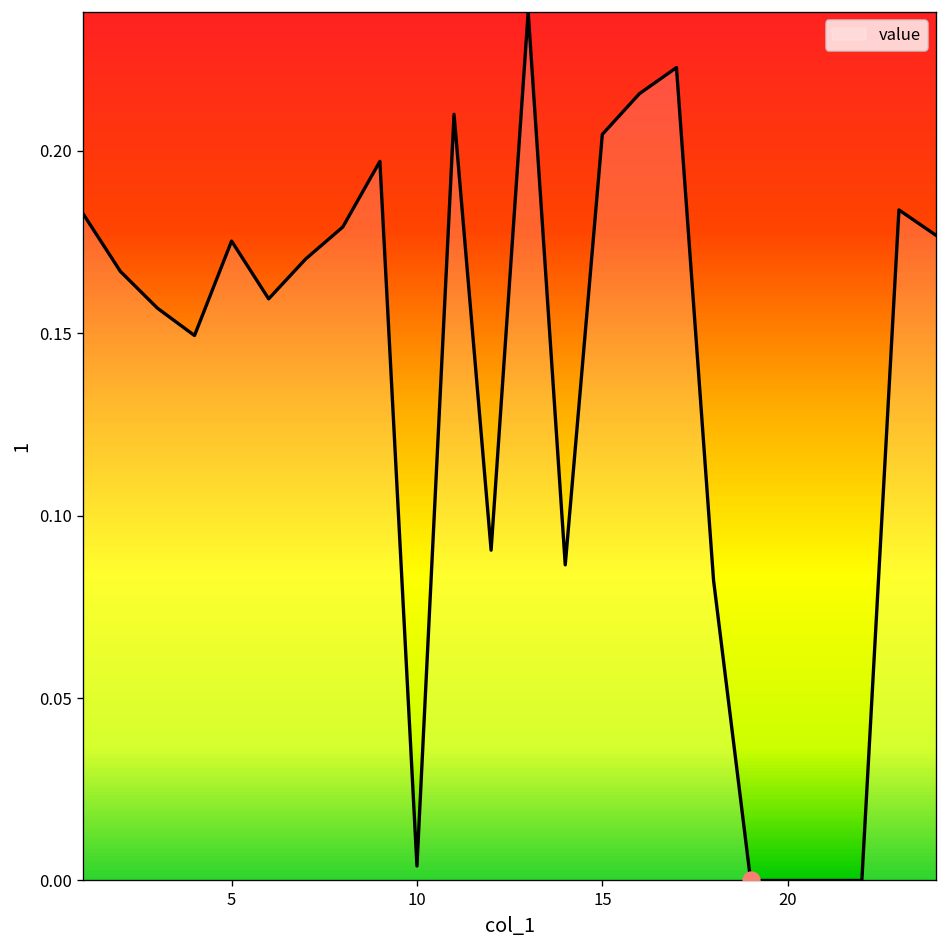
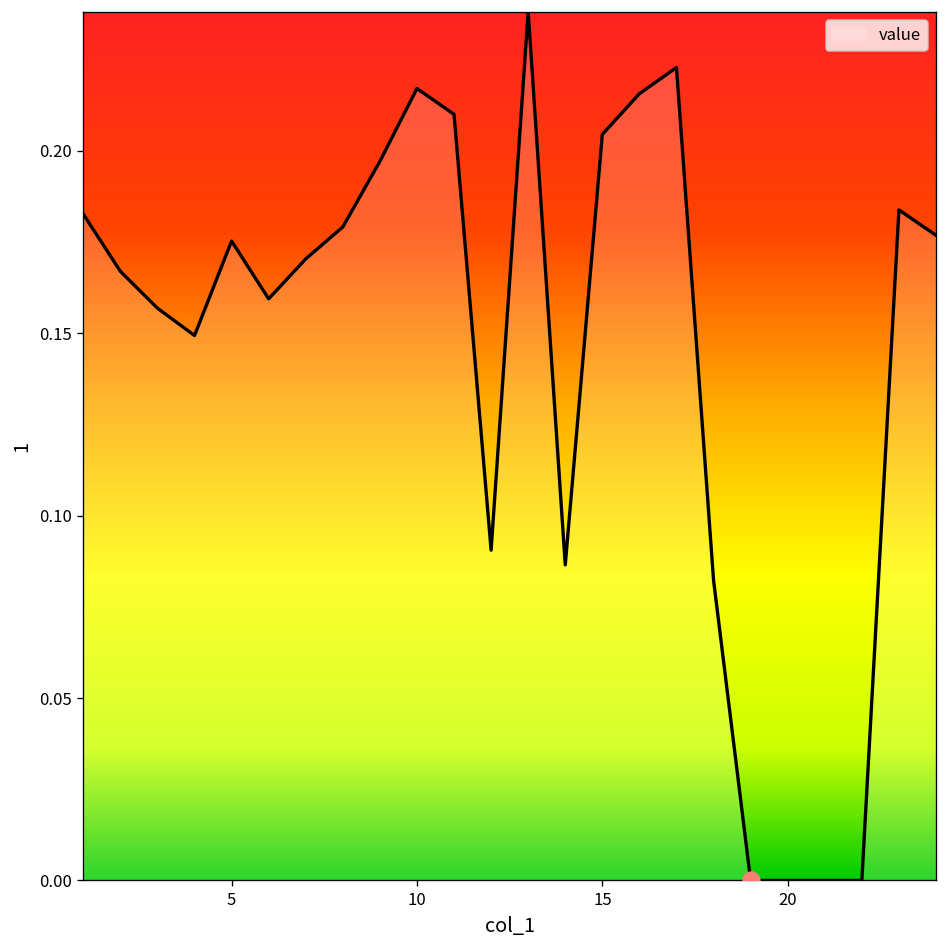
value, 10: 0.004 -> 0.217
